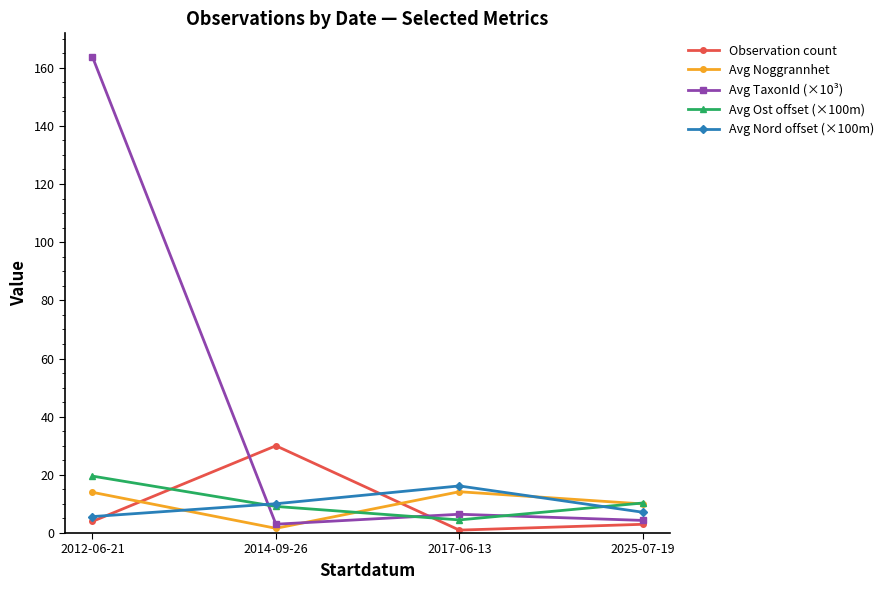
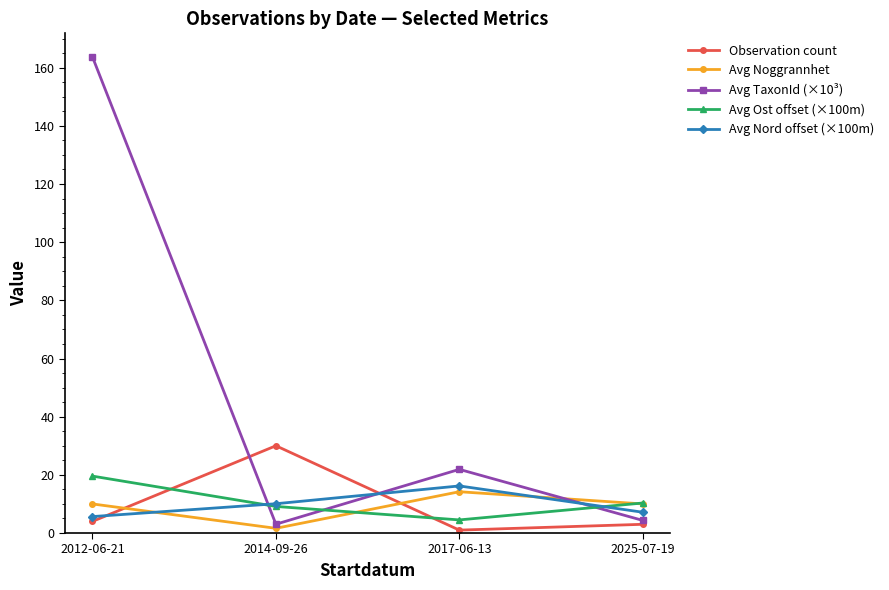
Avg Noggrannhet, 2012-06-21: 14 -> 10
Avg TaxonId (×10³), 2017-06-13: 6 -> 22
